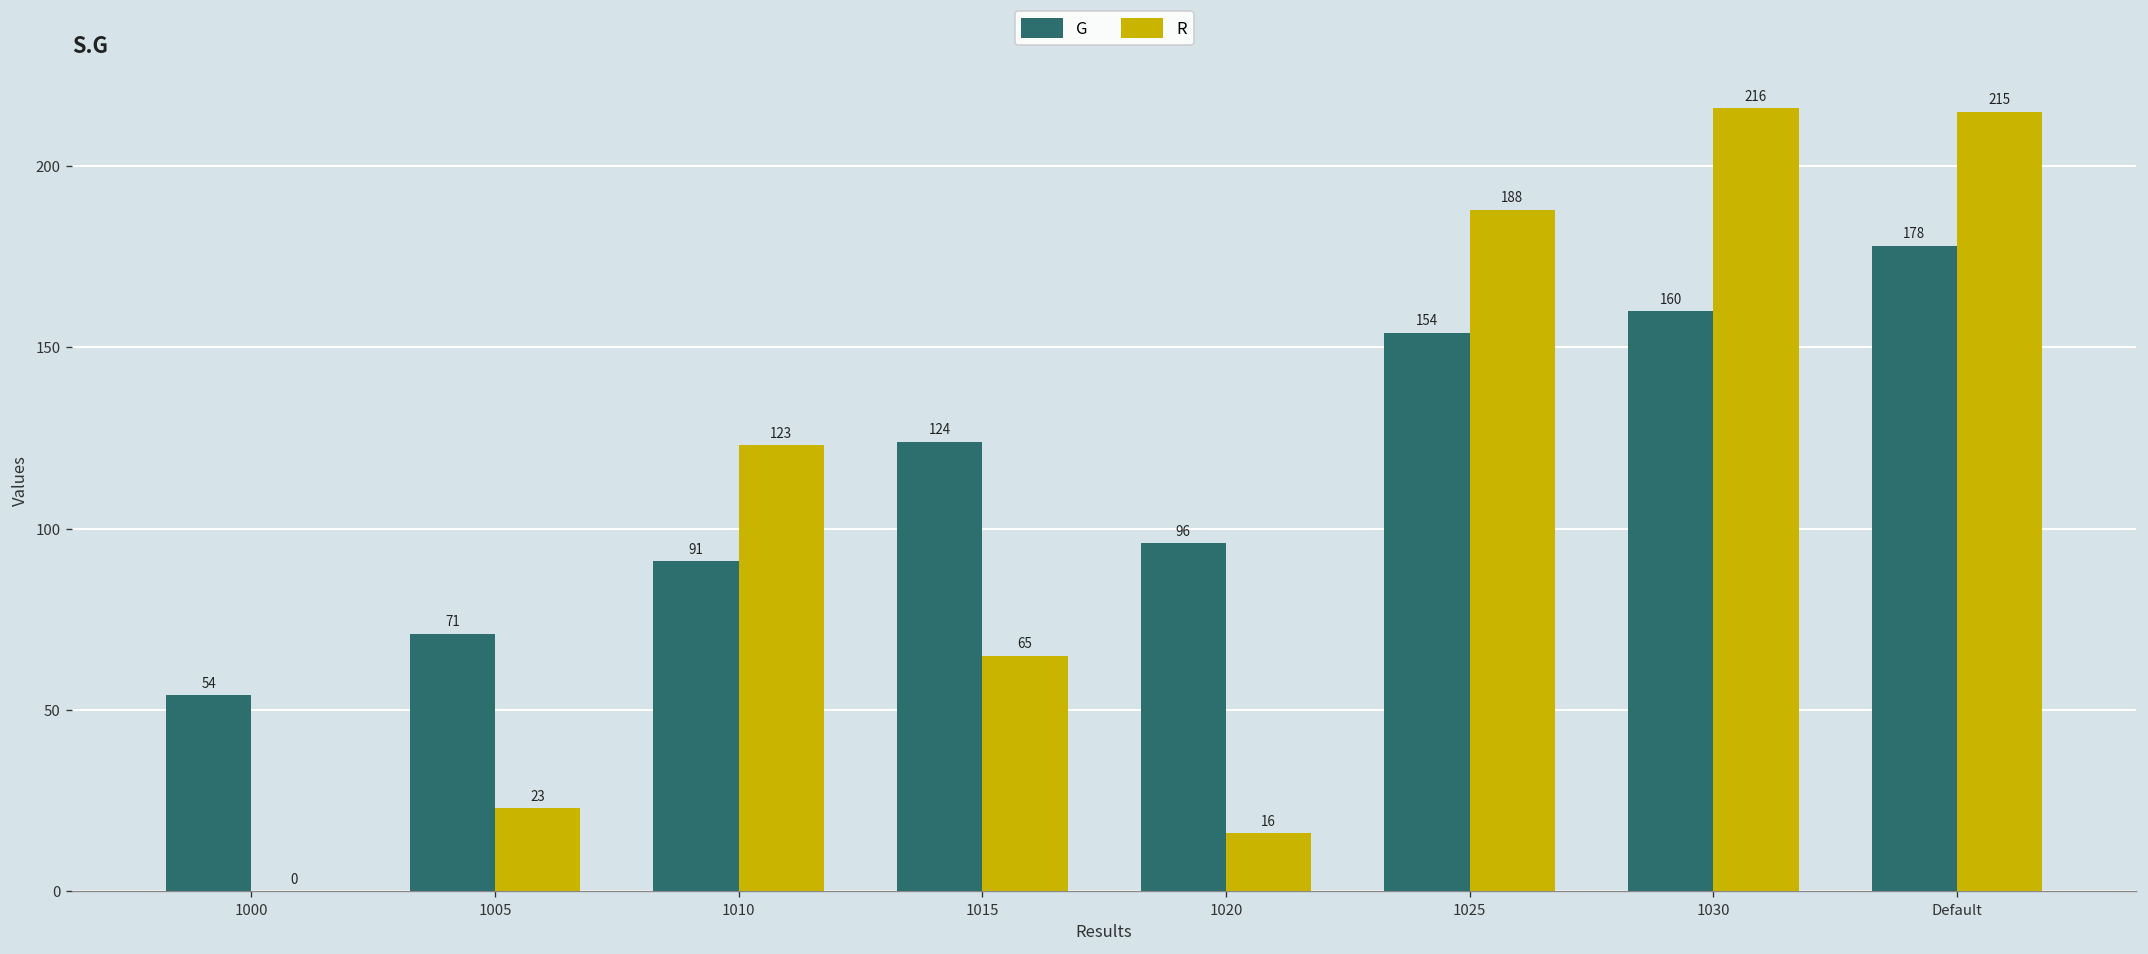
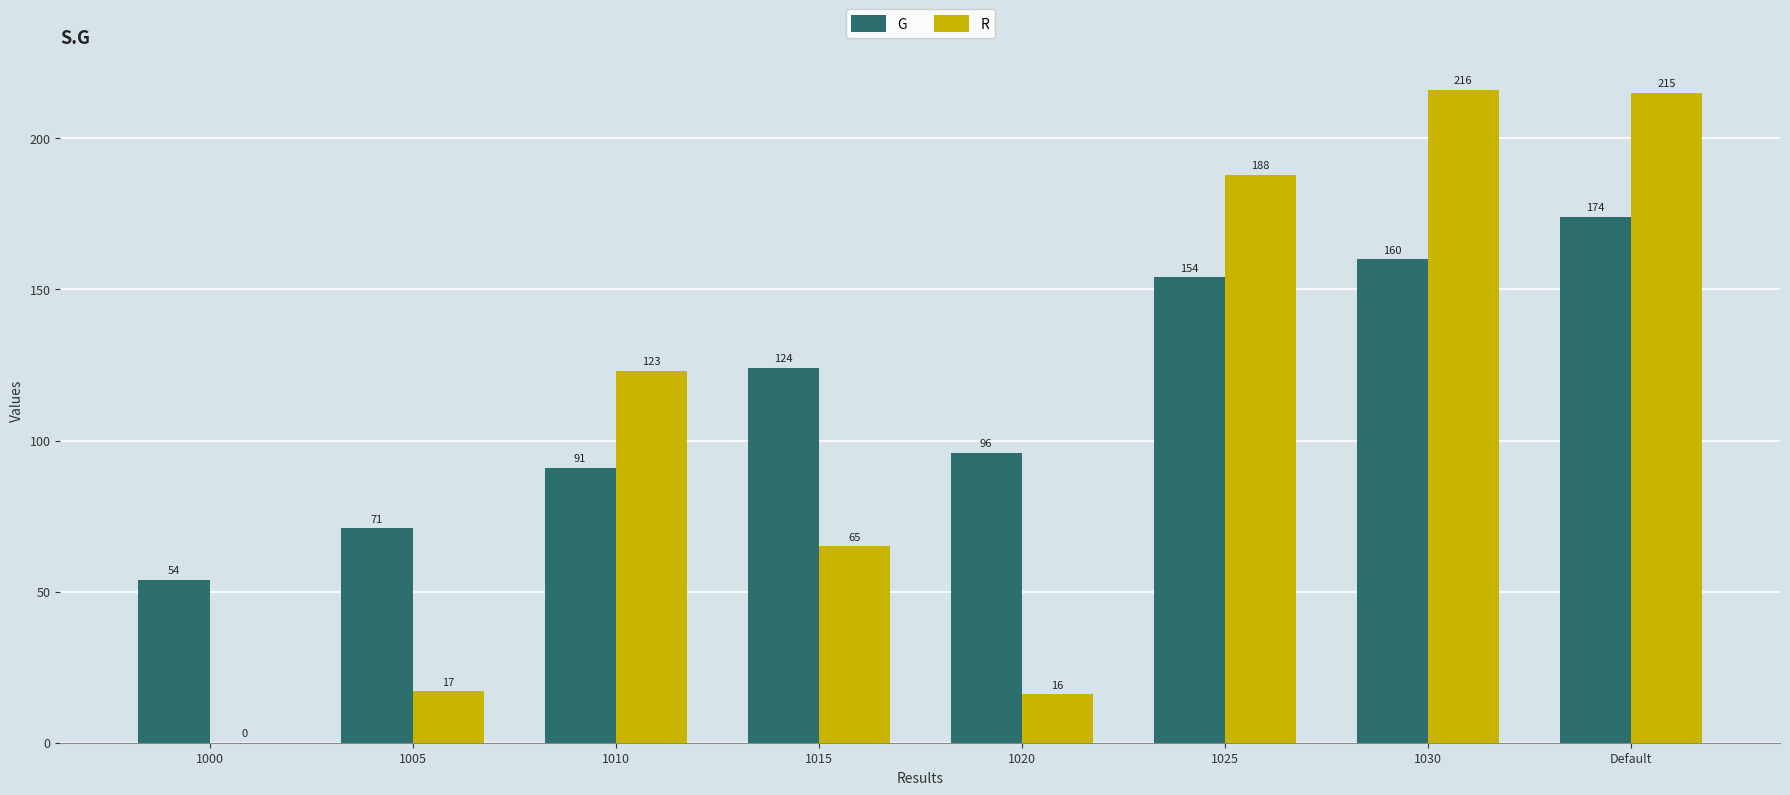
R, 1005: 23 -> 17
G, Default: 178 -> 174
